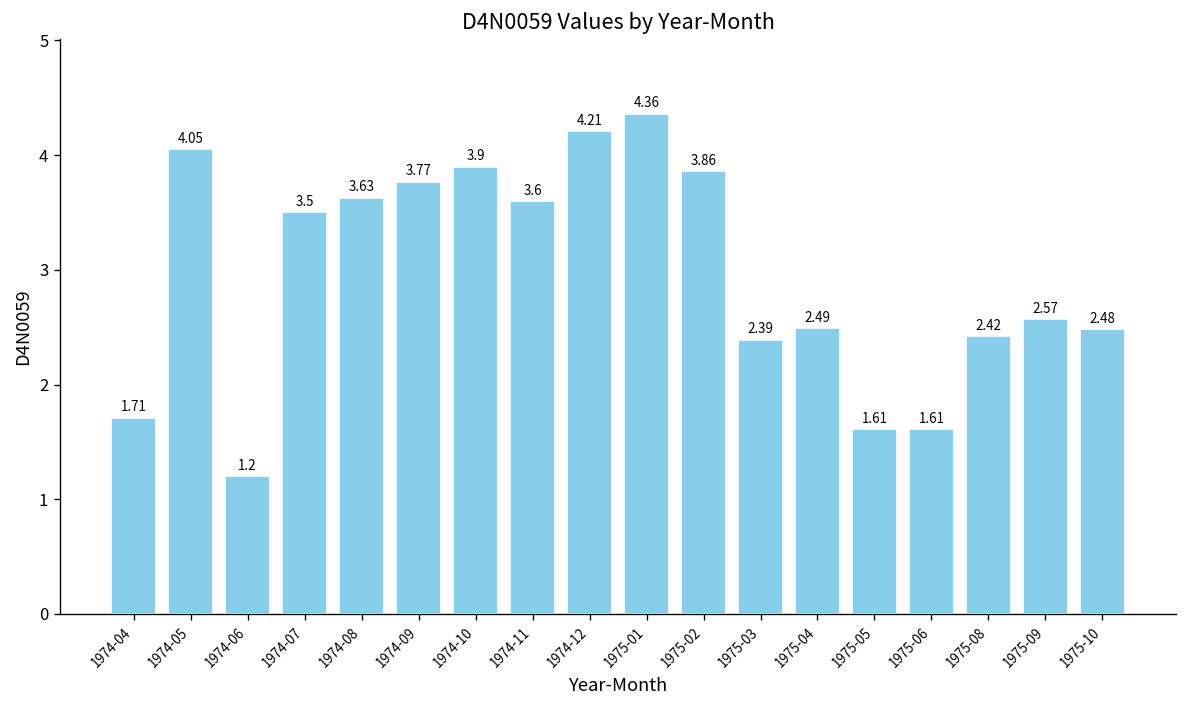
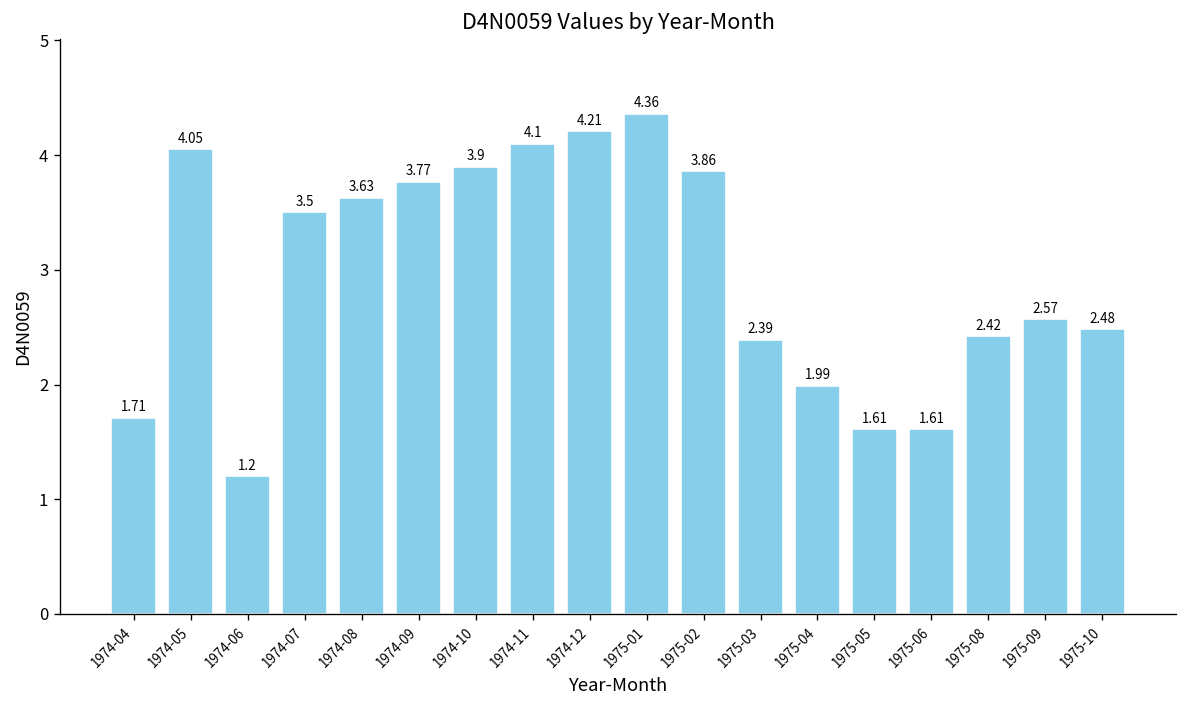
1974-11: 3.6 -> 4.1
1975-04: 2.49 -> 1.99
